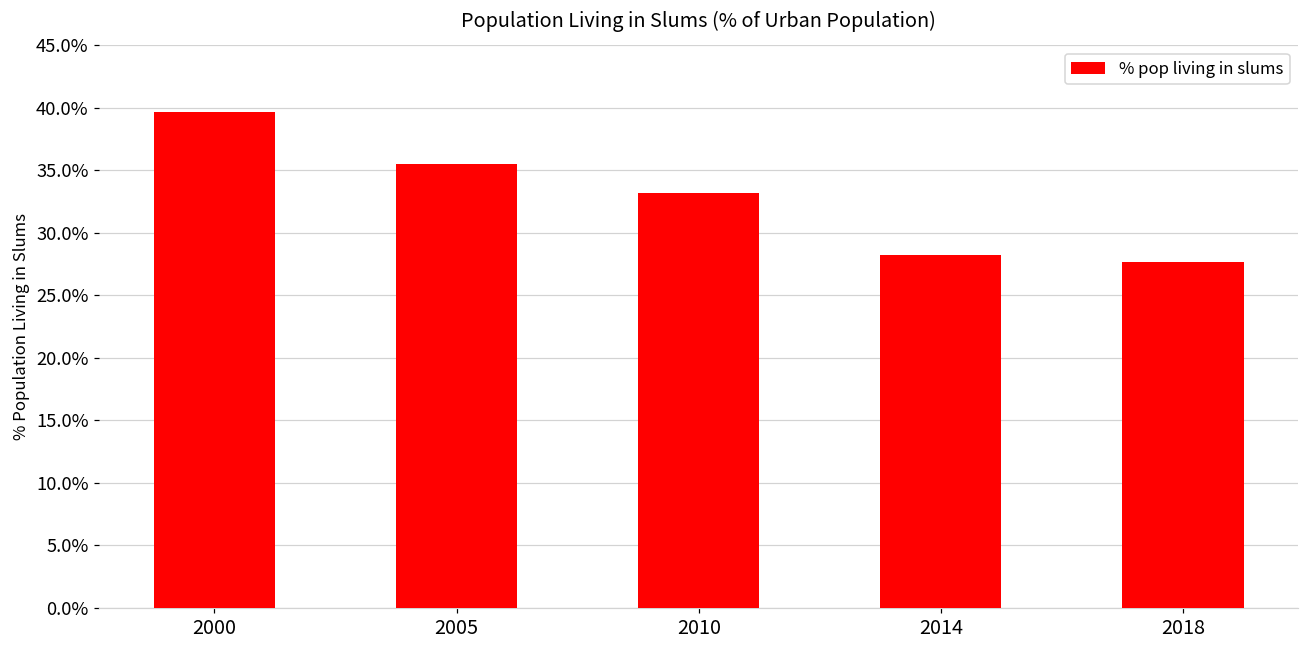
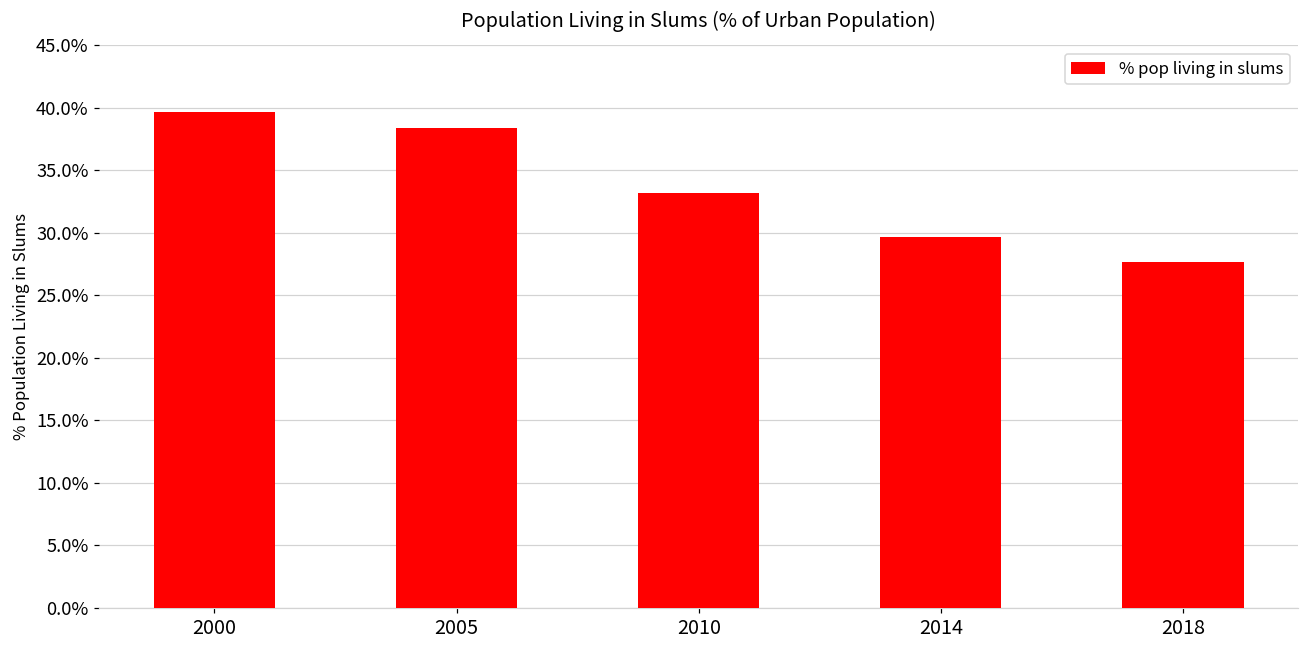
2005: 35.5% -> 38.4%
2014: 28.2% -> 29.6%
